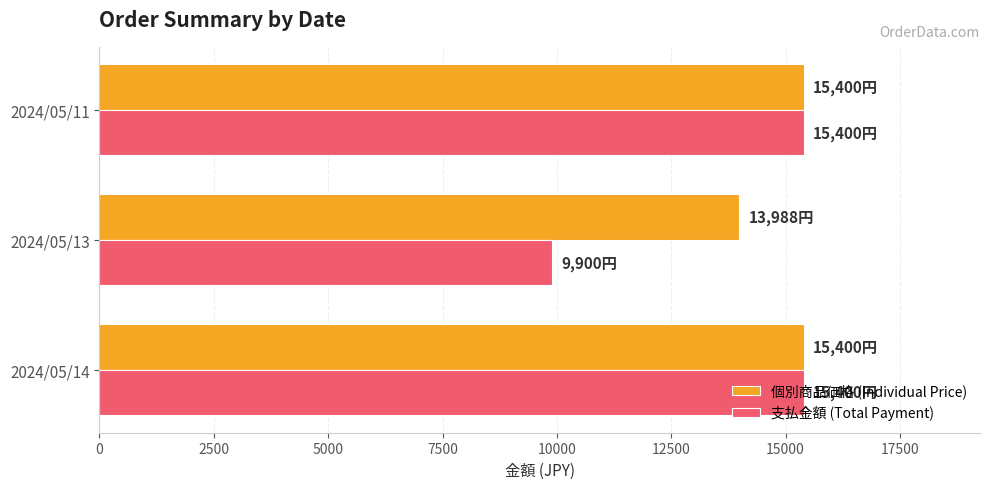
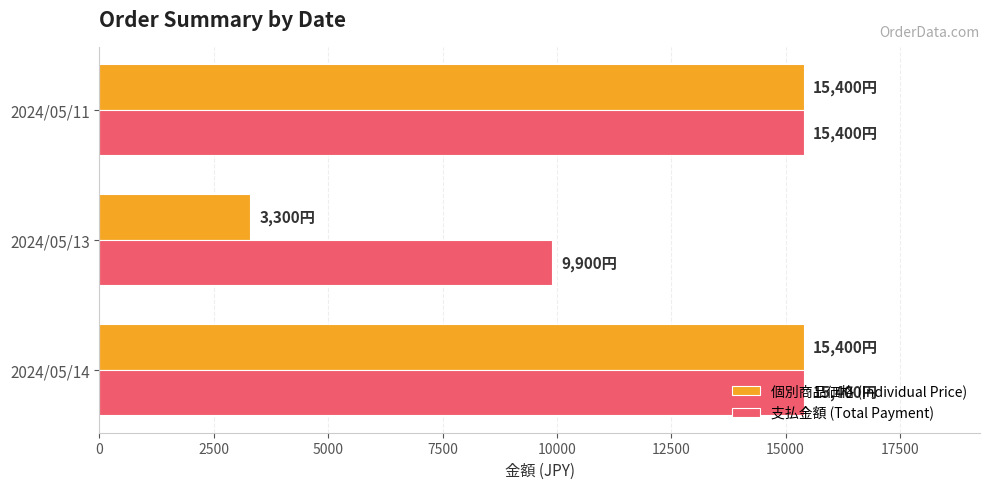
個別商品価格 (Individual Price), 2024/05/13: 13,988円 -> 3,300円
